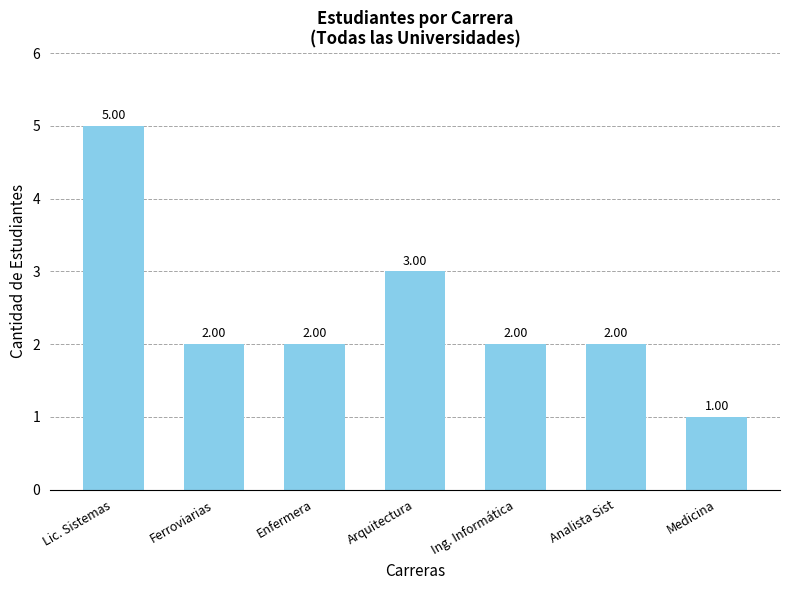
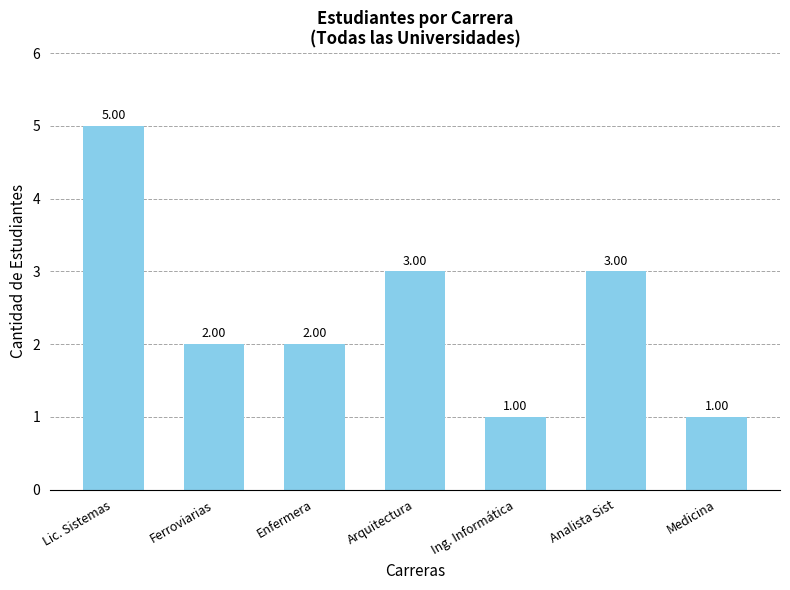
Ing. Informática: 2.00 -> 1.00
Analista Sist: 2.00 -> 3.00
